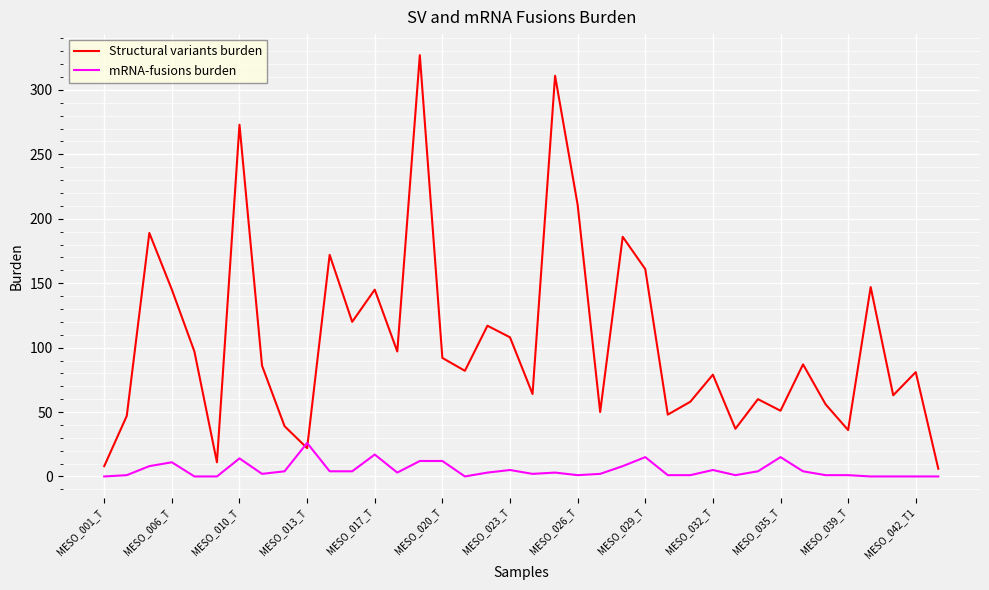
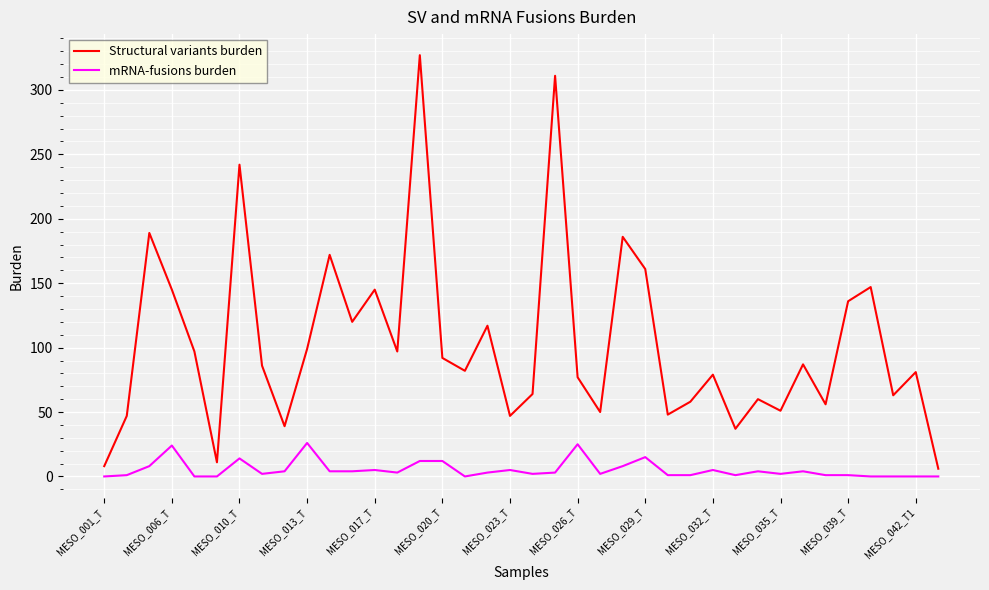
mRNA-fusions burden, MESO_006_T: 11 -> 24
Structural variants burden, MESO_010_T: 273 -> 242
Structural variants burden, MESO_013_T: 22 -> 99
mRNA-fusions burden, MESO_017_T: 17 -> 5
Structural variants burden, MESO_023_T: 108 -> 47
Structural variants burden, MESO_026_T: 211 -> 77
mRNA-fusions burden, MESO_026_T: 1 -> 25
mRNA-fusions burden, MESO_035_T: 15 -> 2
Structural variants burden, MESO_039_T: 36 -> 136
